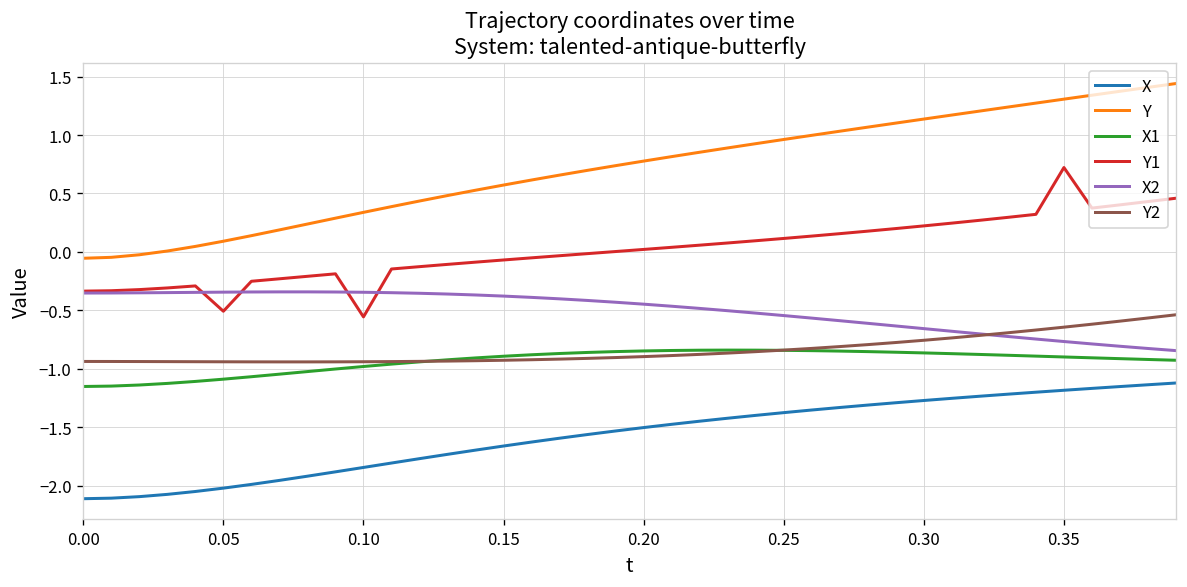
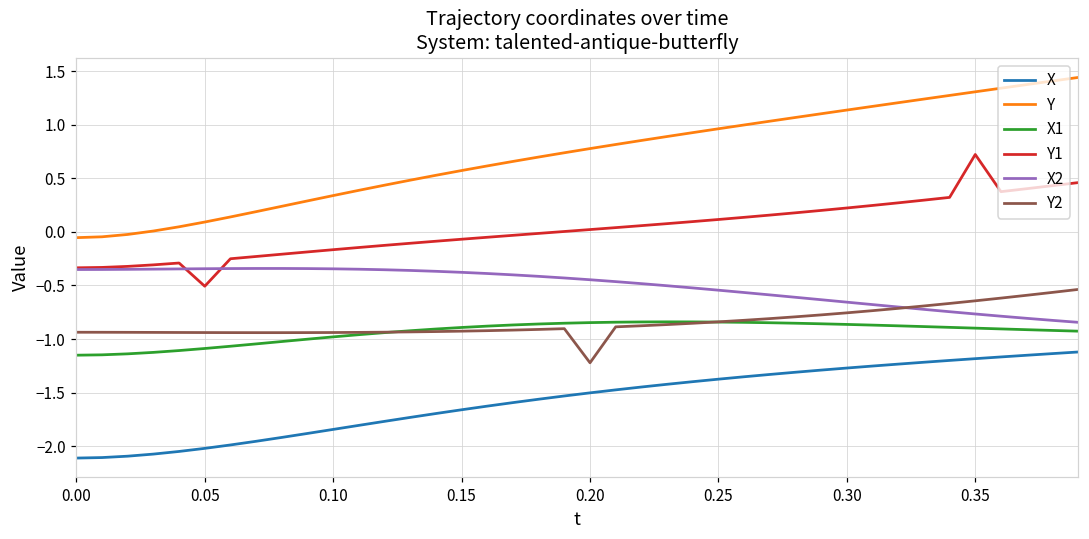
Y1, 0.10: -0.6 -> -0.2
Y2, 0.20: -0.9 -> -1.2
